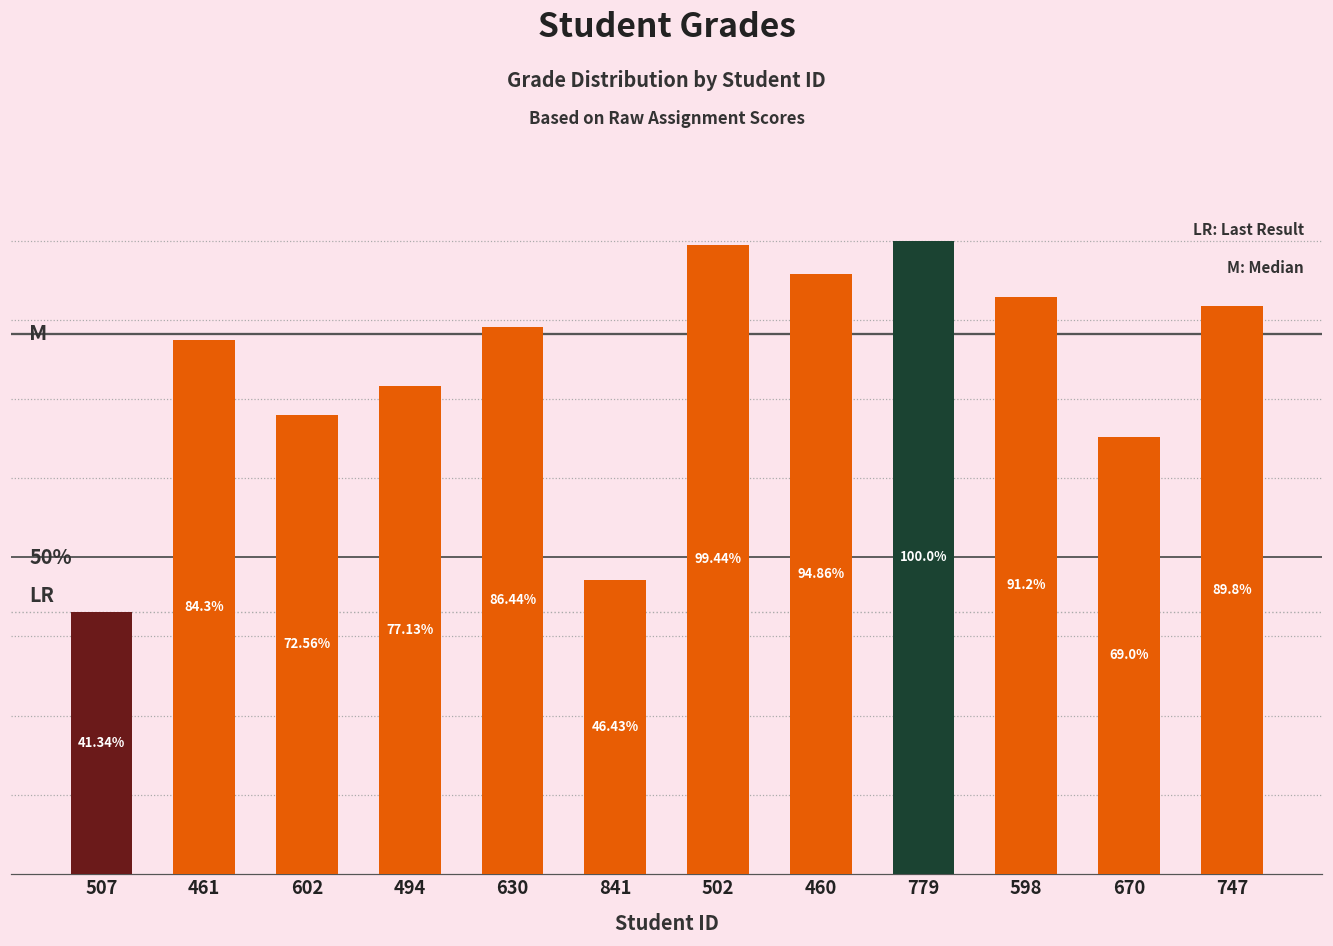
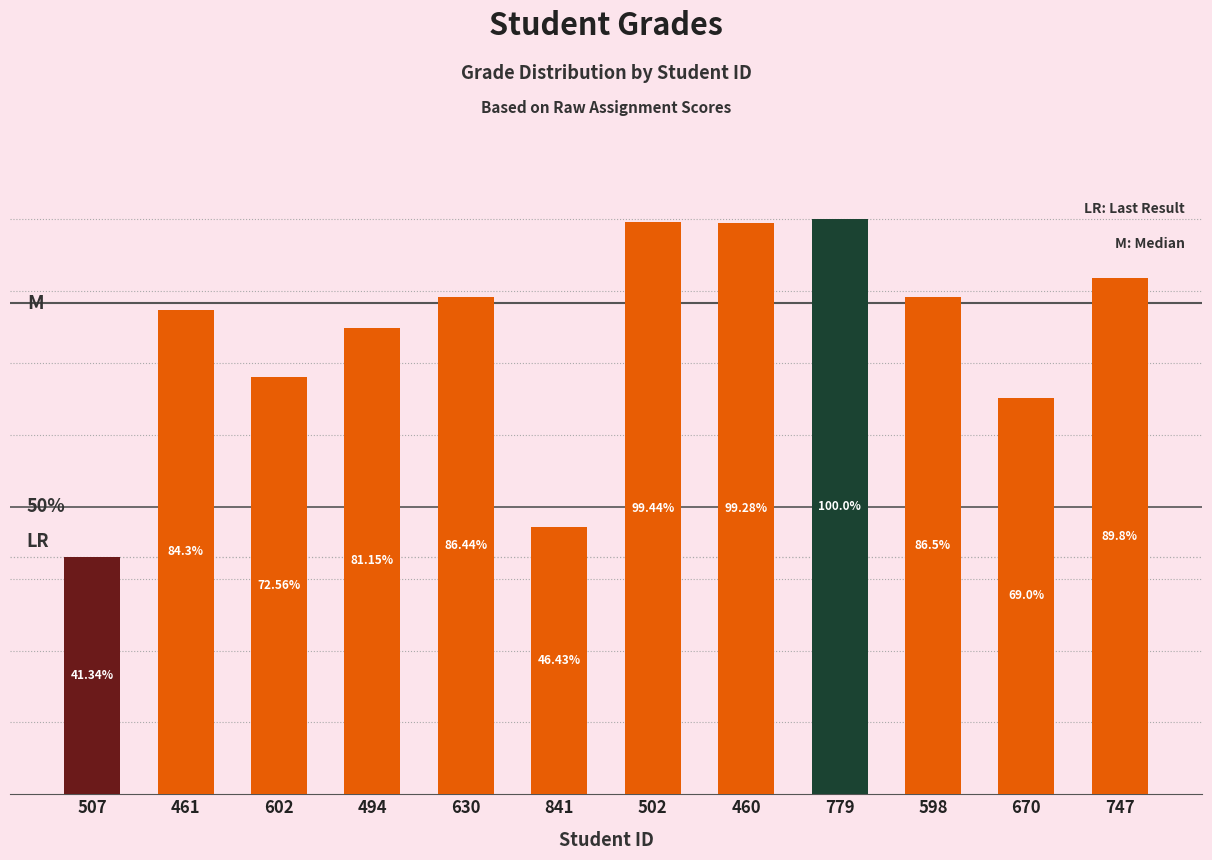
494: 77.13% -> 81.15%
460: 94.86% -> 99.28%
598: 91.2% -> 86.5%
